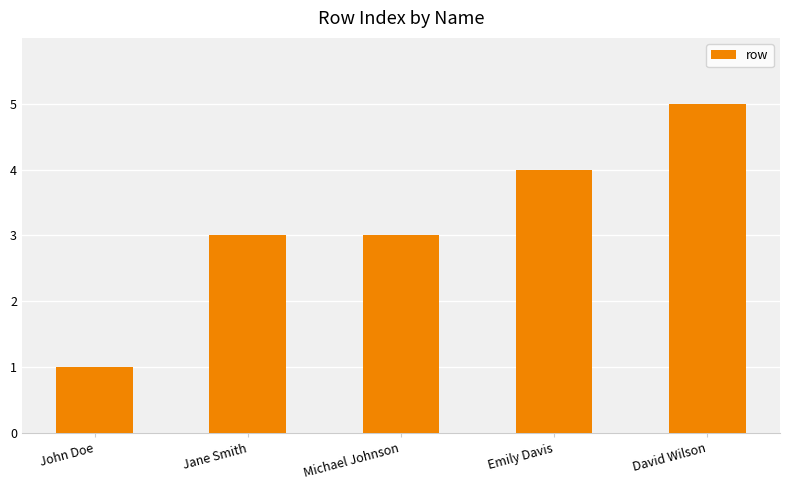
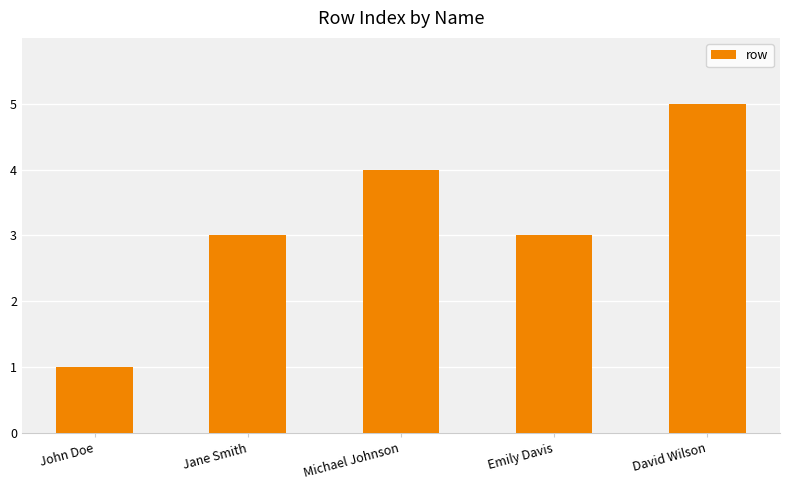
Michael Johnson: 3 -> 4
Emily Davis: 4 -> 3
